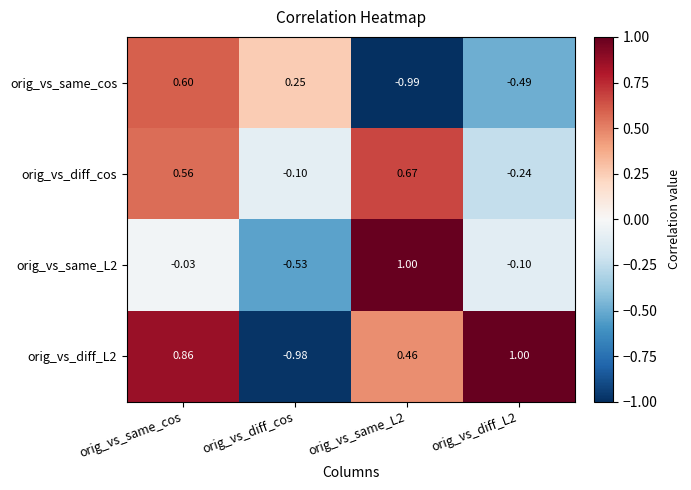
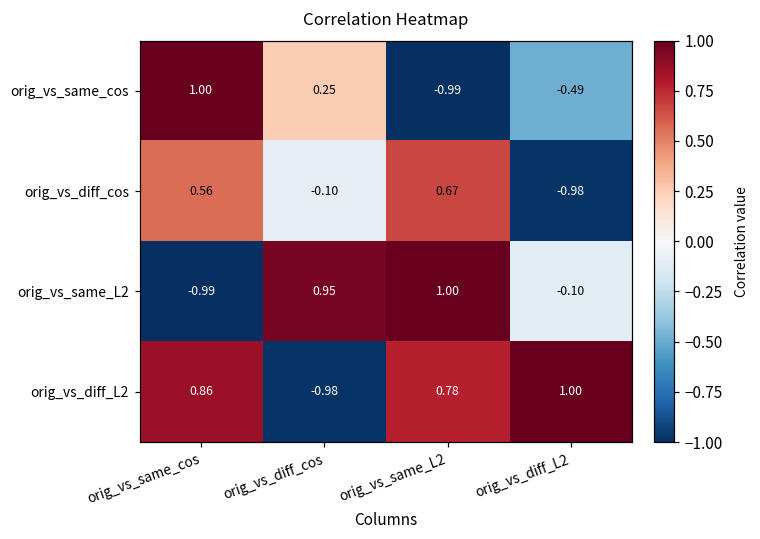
orig_vs_same_cos, orig_vs_same_cos: 0.60 -> 1.00
orig_vs_diff_cos, orig_vs_diff_L2: -0.24 -> -0.98
orig_vs_same_L2, orig_vs_same_cos: -0.03 -> -0.99
orig_vs_same_L2, orig_vs_diff_cos: -0.53 -> 0.95
orig_vs_diff_L2, orig_vs_same_L2: 0.46 -> 0.78
